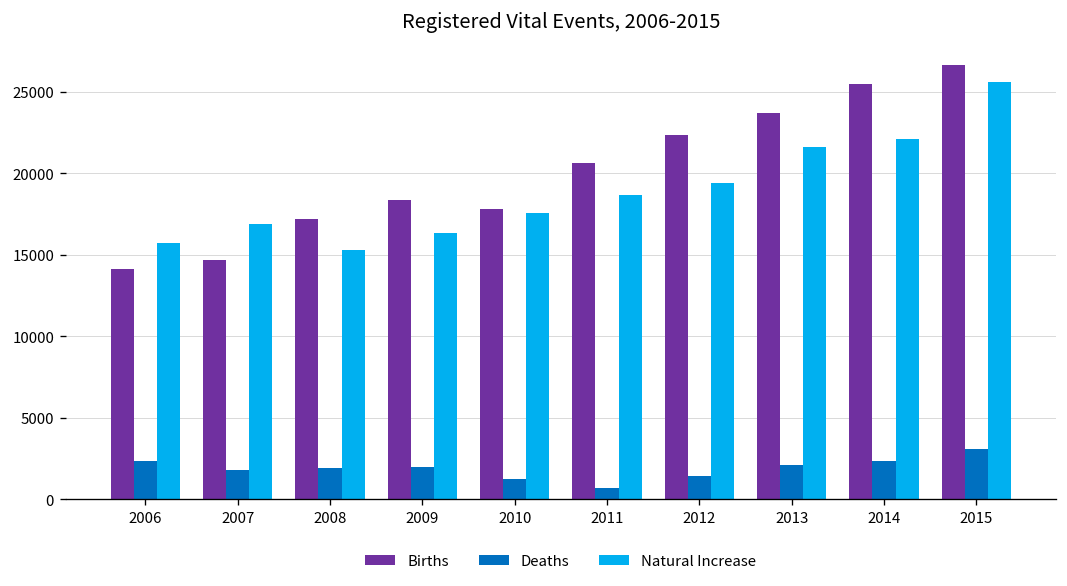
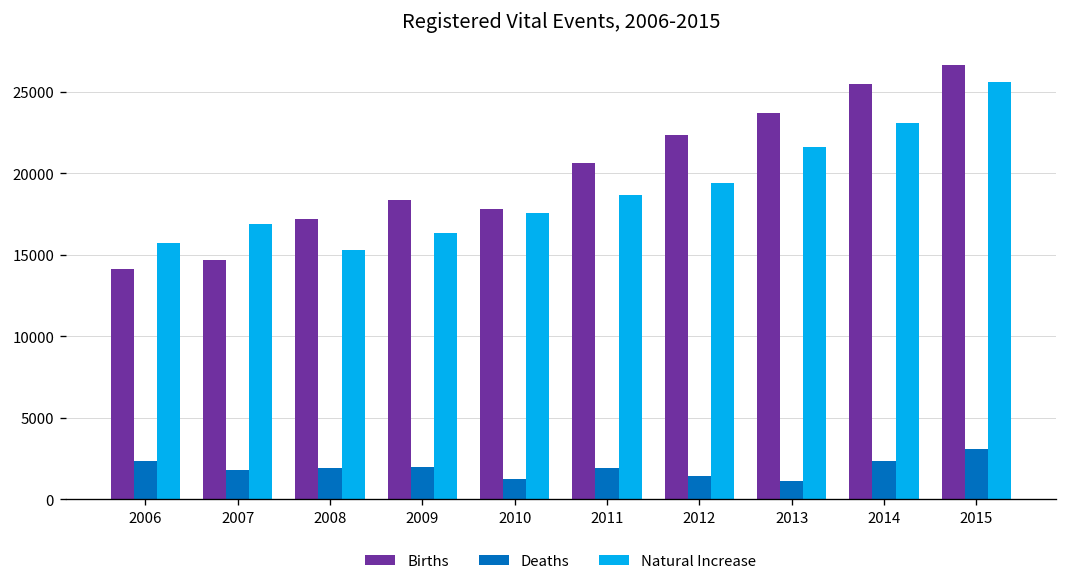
Deaths, 2011: 700 -> 1900
Deaths, 2013: 2100 -> 1200
Natural Increase, 2014: 22100 -> 23100
